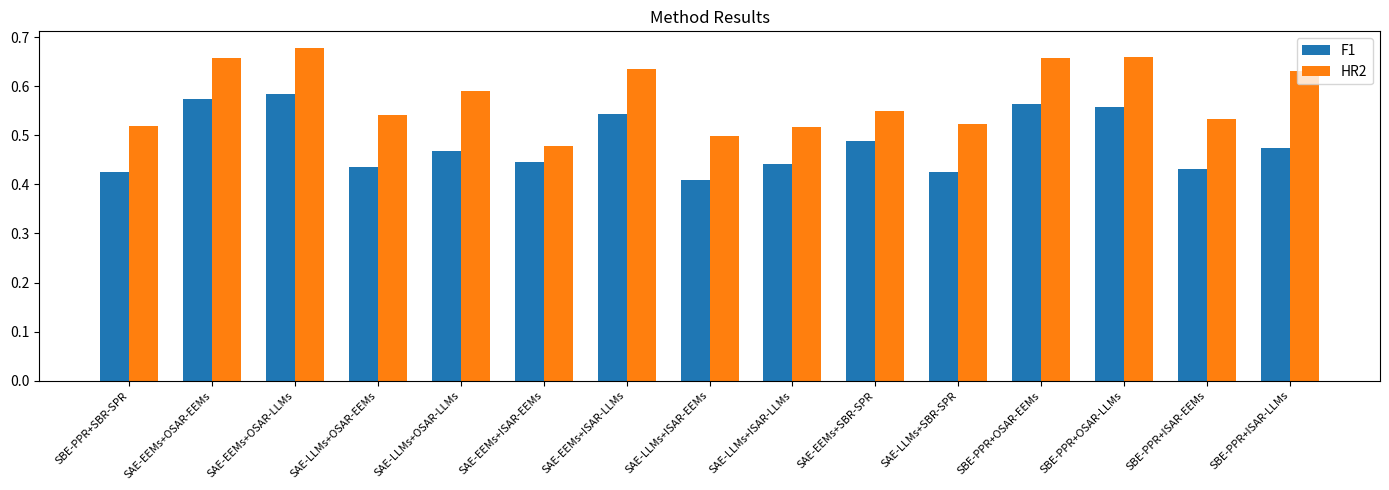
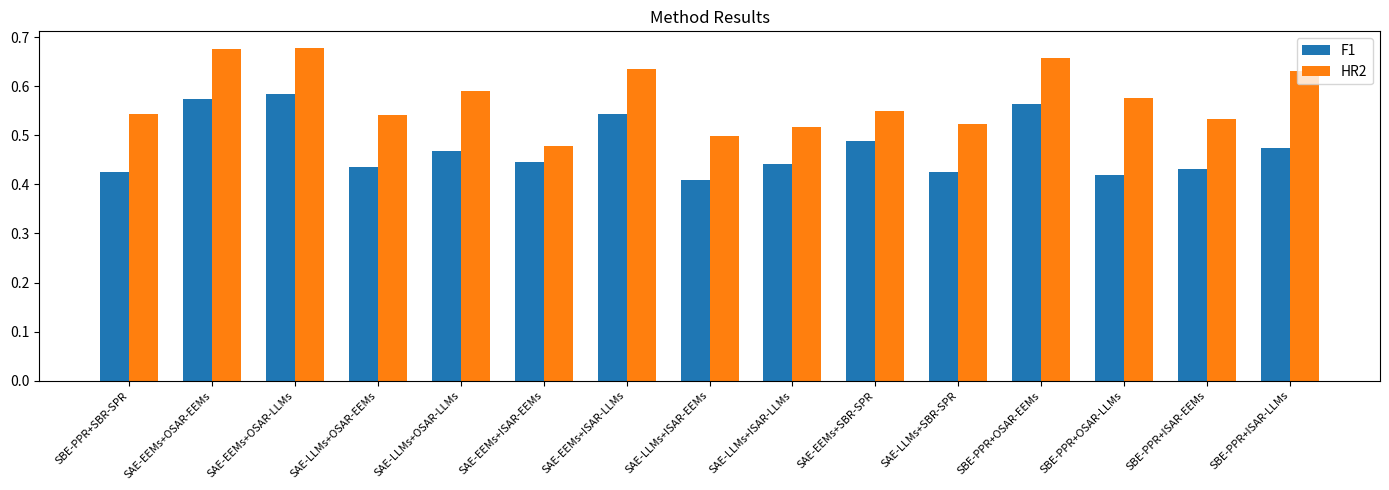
HR2, SBE-PPR+SBR-SPR: 0.52 -> 0.54
HR2, SAE-EEMs+OSAR-EEMs: 0.66 -> 0.68
F1, SBE-PPR+OSAR-LLMs: 0.56 -> 0.42
HR2, SBE-PPR+OSAR-LLMs: 0.66 -> 0.58
